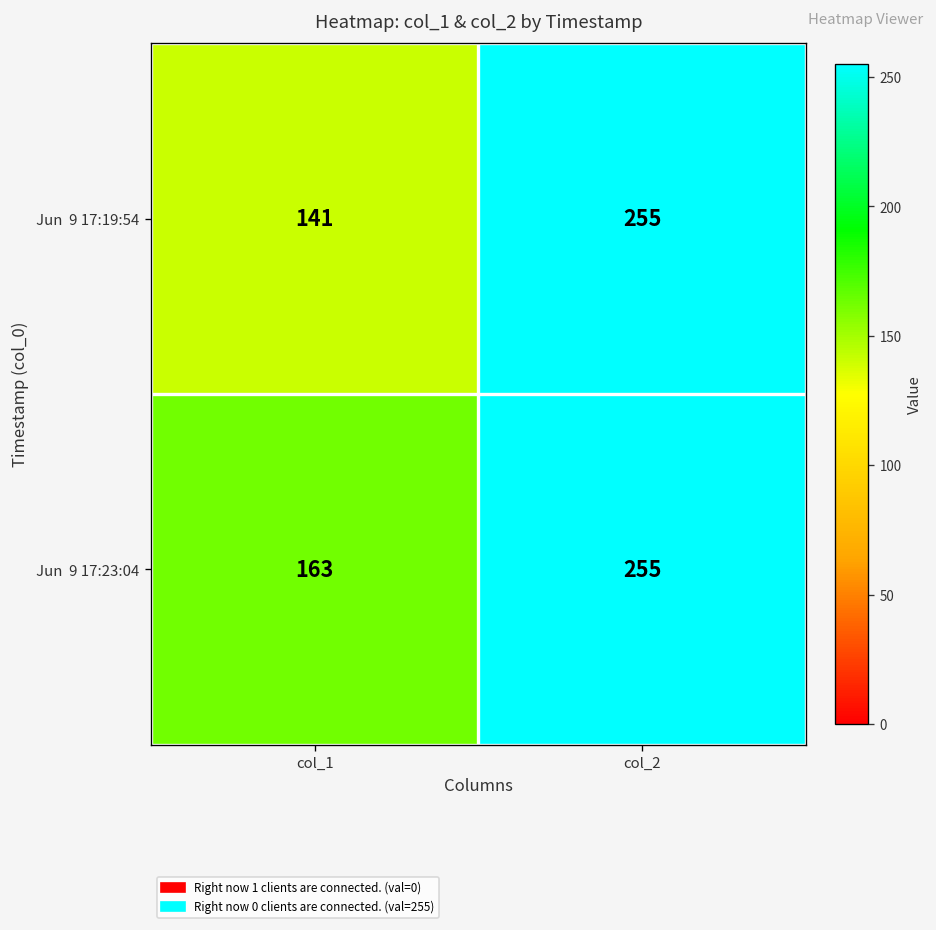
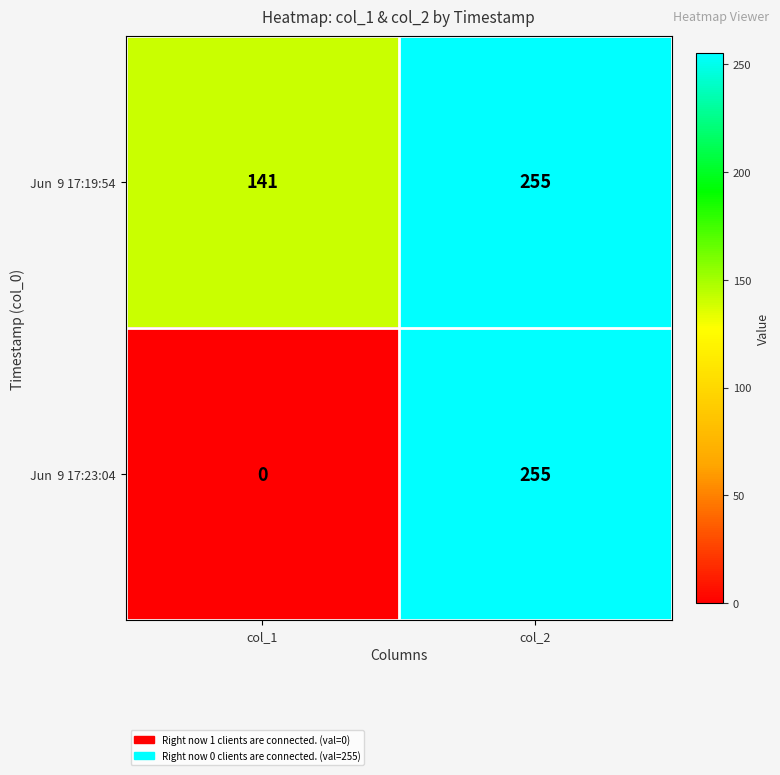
Jun 9 17:23:04, col_1: 163 -> 0
